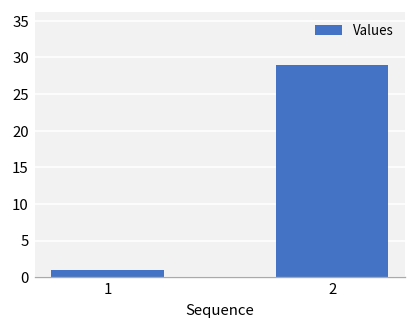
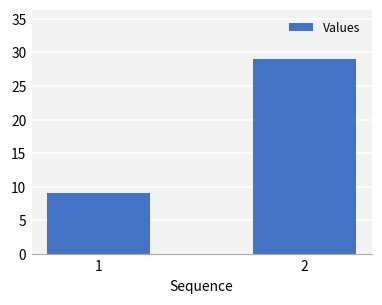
1: 1 -> 9
